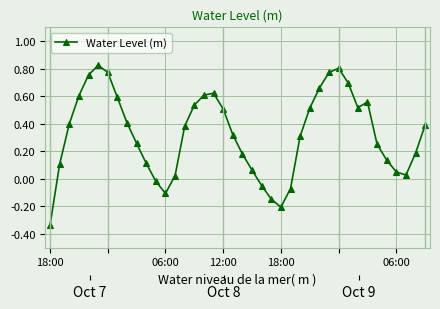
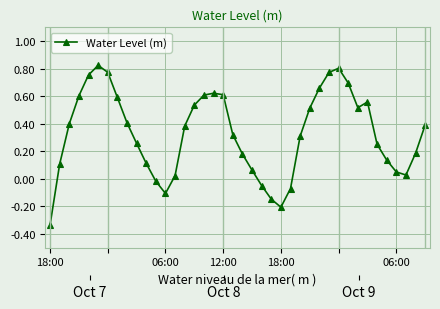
12:00: 0.51 -> 0.61
